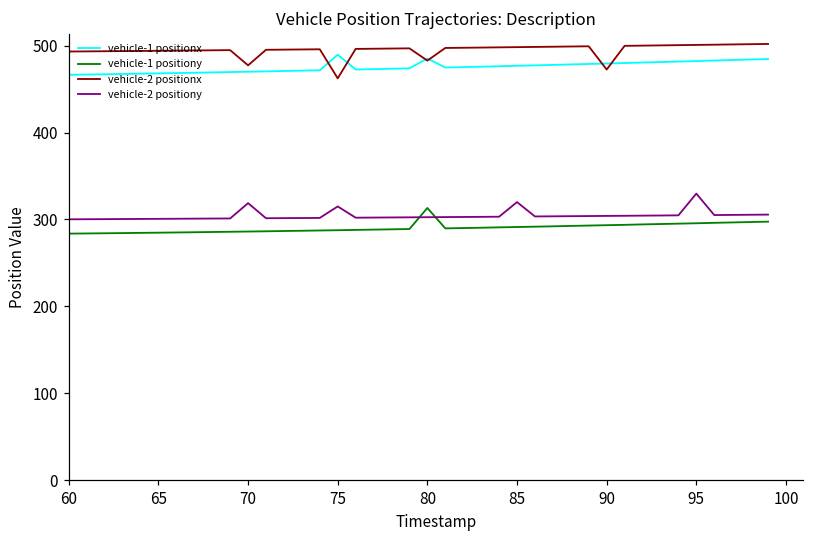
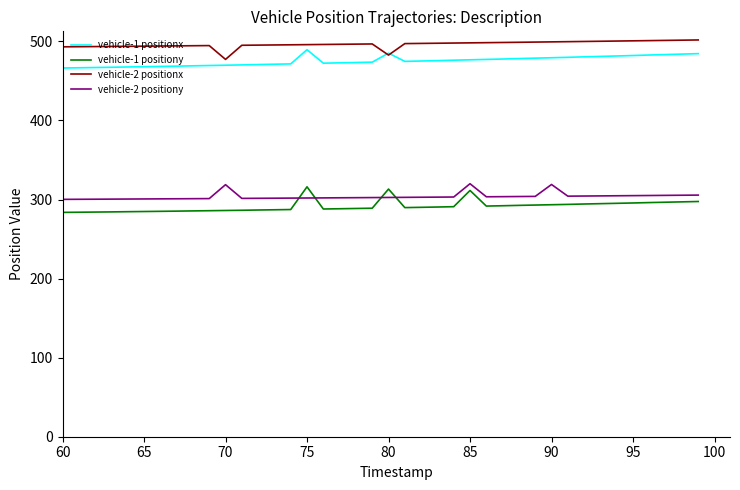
vehicle-1 positiony, 75: 290 -> 320
vehicle-2 positionx, 75: 460 -> 500
vehicle-2 positiony, 75: 320 -> 300
vehicle-1 positiony, 85: 290 -> 310
vehicle-2 positionx, 90: 470 -> 500
vehicle-2 positiony, 90: 300 -> 320
vehicle-2 positiony, 95: 330 -> 300
